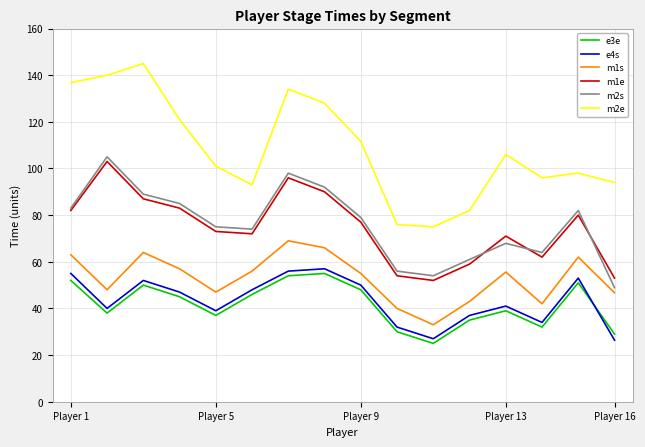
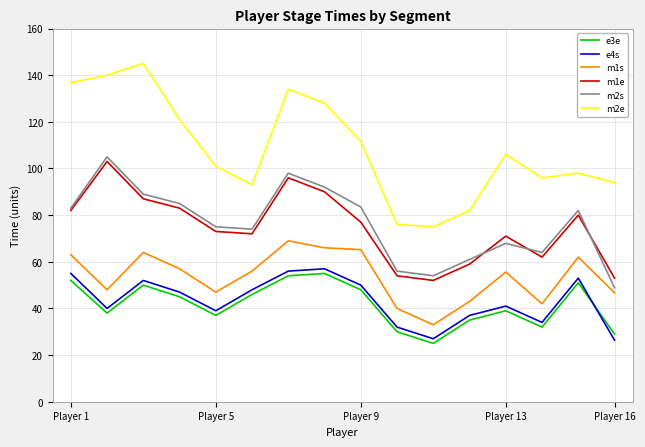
m1s, Player 9: 55 -> 65
m2s, Player 9: 79 -> 84
